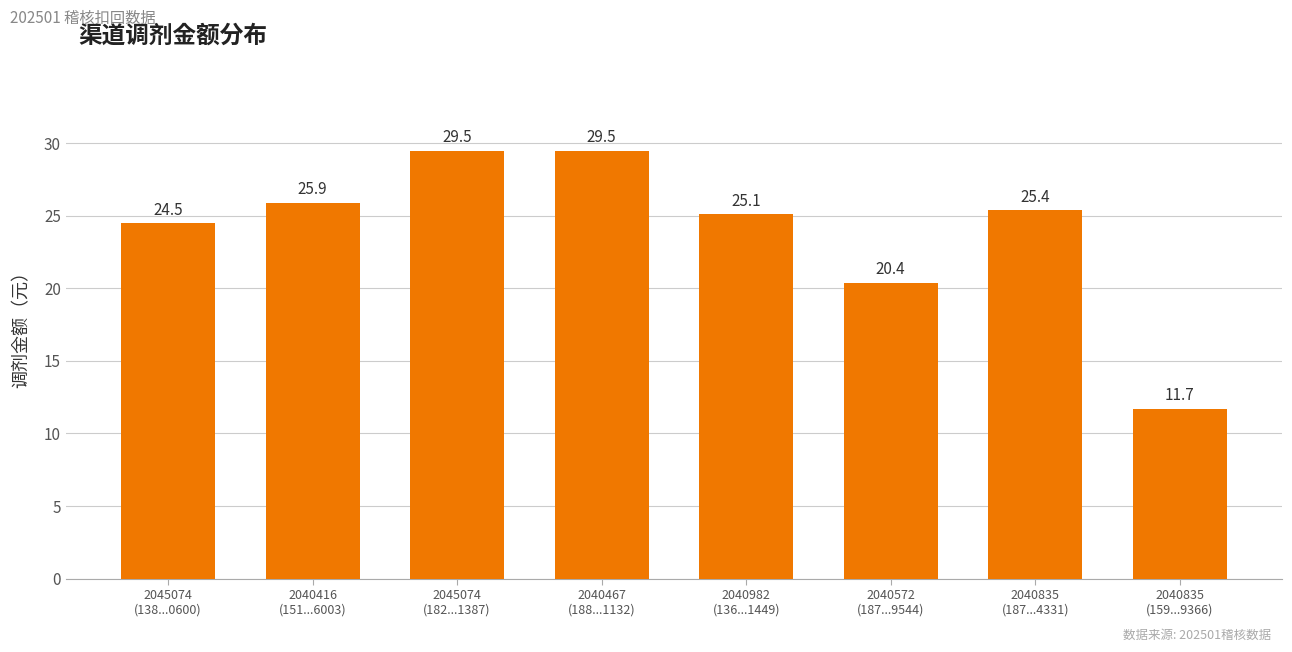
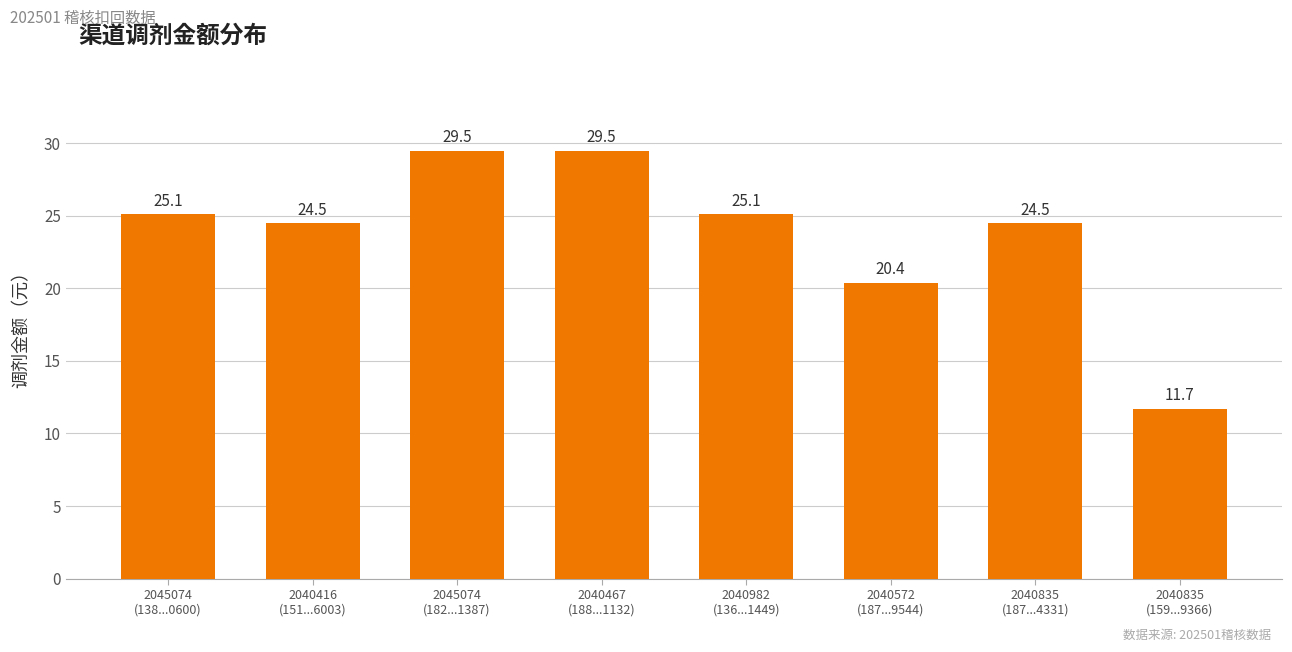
2045074 (138...0600): 24.5 -> 25.1
2040416 (151...6003): 25.9 -> 24.5
2040835 (187...4331): 25.4 -> 24.5
